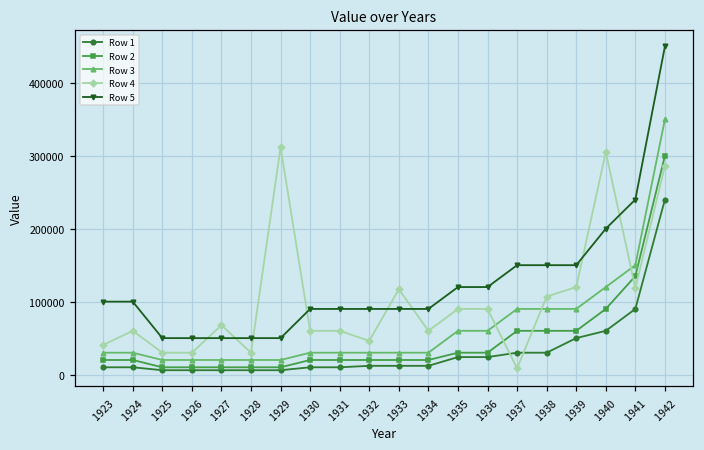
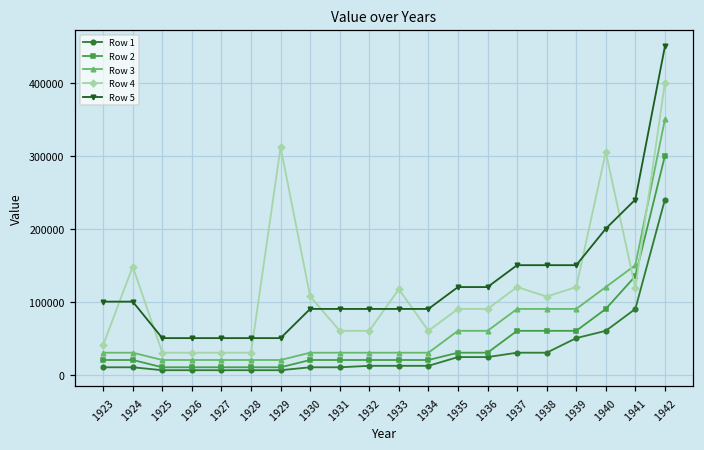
Row 4, 1924: 60000 -> 150000
Row 4, 1927: 70000 -> 30000
Row 4, 1930: 60000 -> 110000
Row 4, 1932: 50000 -> 60000
Row 4, 1937: 10000 -> 120000
Row 4, 1942: 290000 -> 400000
